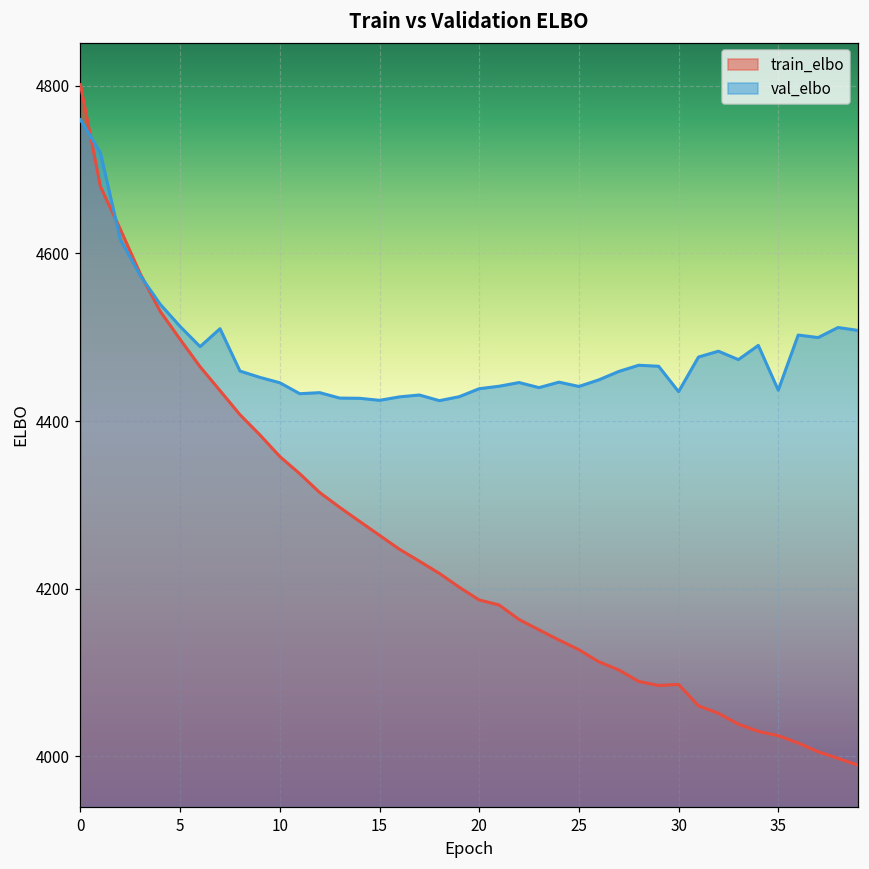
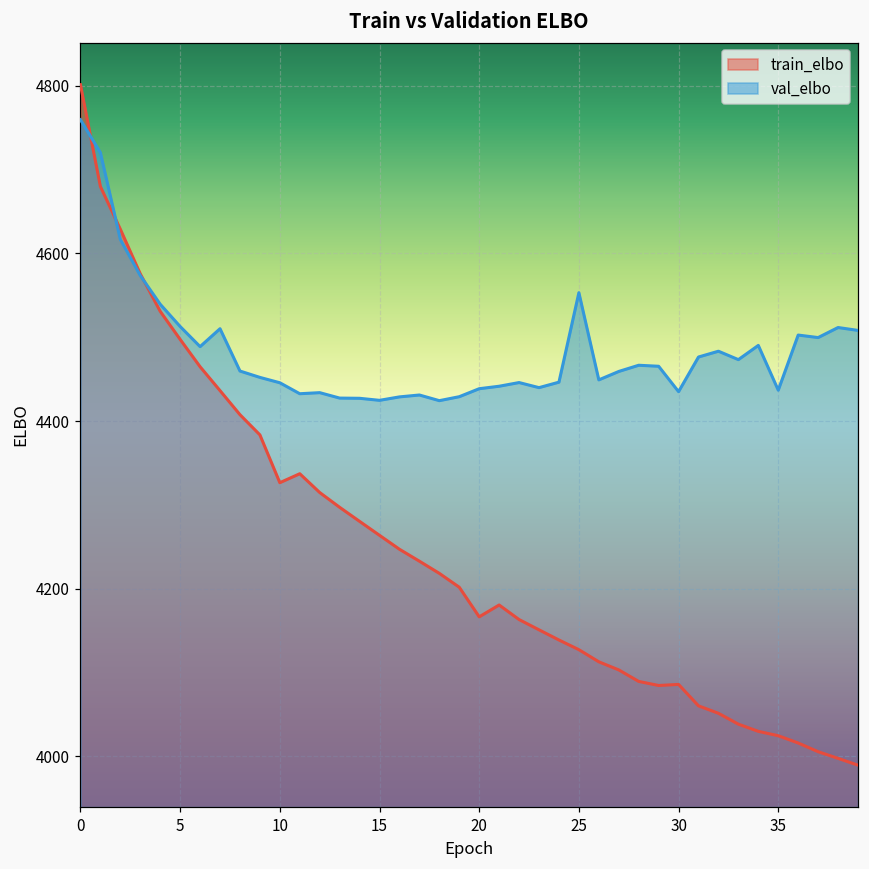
train_elbo, 10: 4360 -> 4330
train_elbo, 20: 4190 -> 4170
val_elbo, 25: 4440 -> 4550
